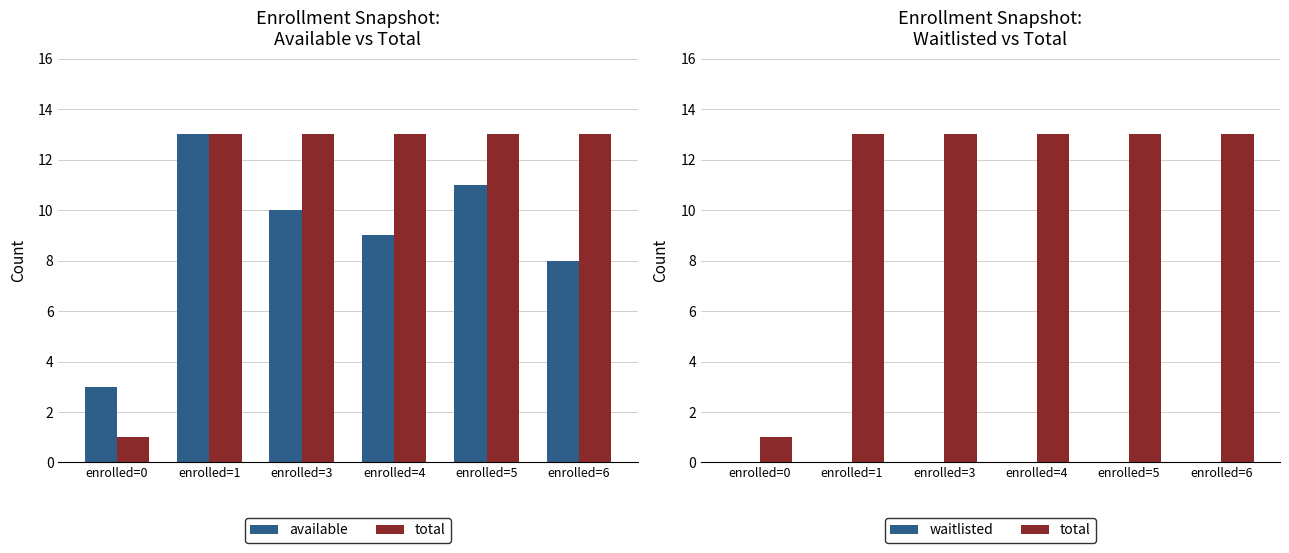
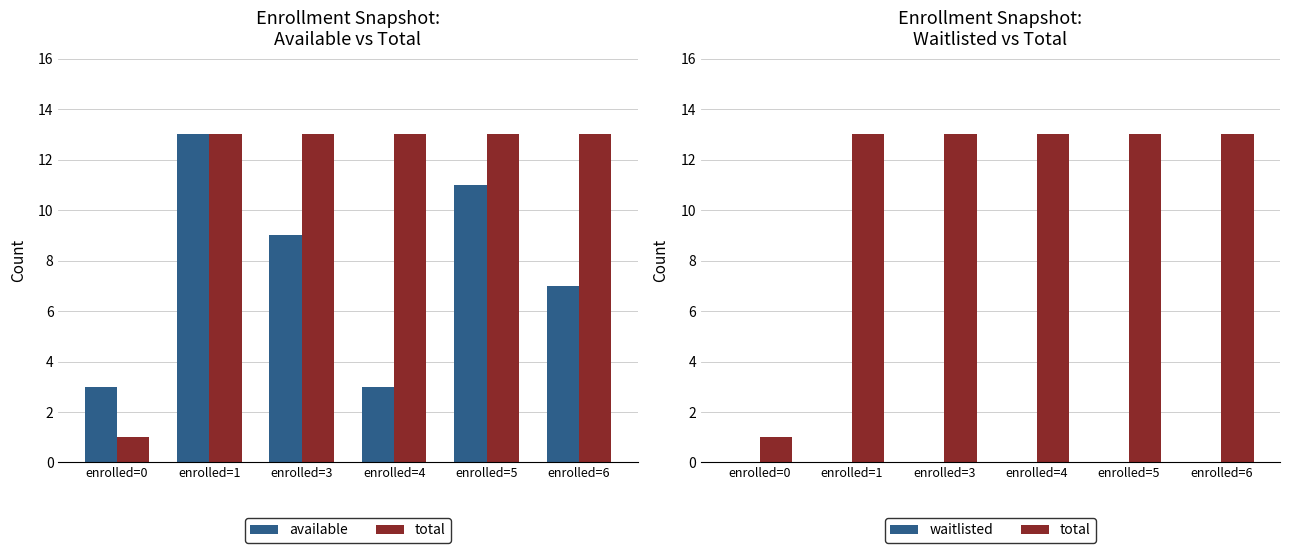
Enrollment Snapshot: Available vs Total, available, enrolled=3: 10 -> 9
Enrollment Snapshot: Available vs Total, available, enrolled=4: 9 -> 3
Enrollment Snapshot: Available vs Total, available, enrolled=6: 8 -> 7
